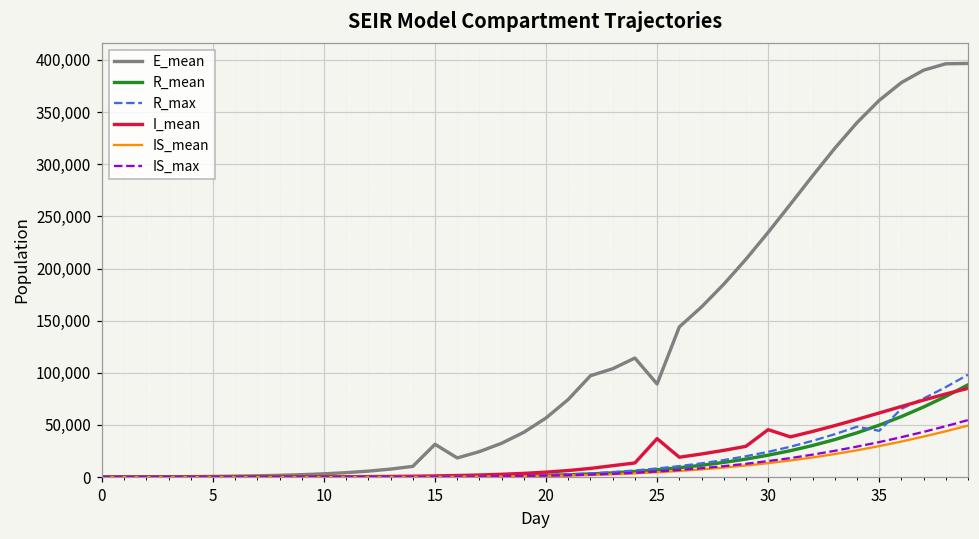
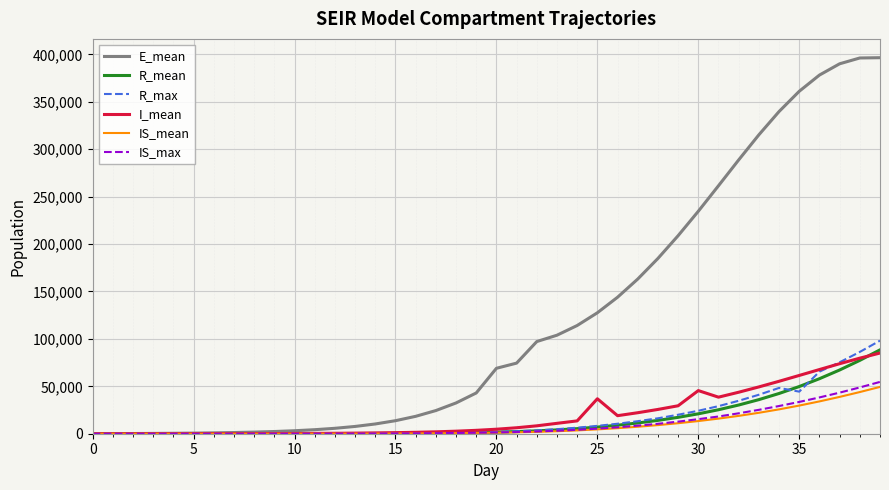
E_mean, 15: 30,000 -> 10,000
E_mean, 20: 60,000 -> 70,000
E_mean, 25: 90,000 -> 130,000
